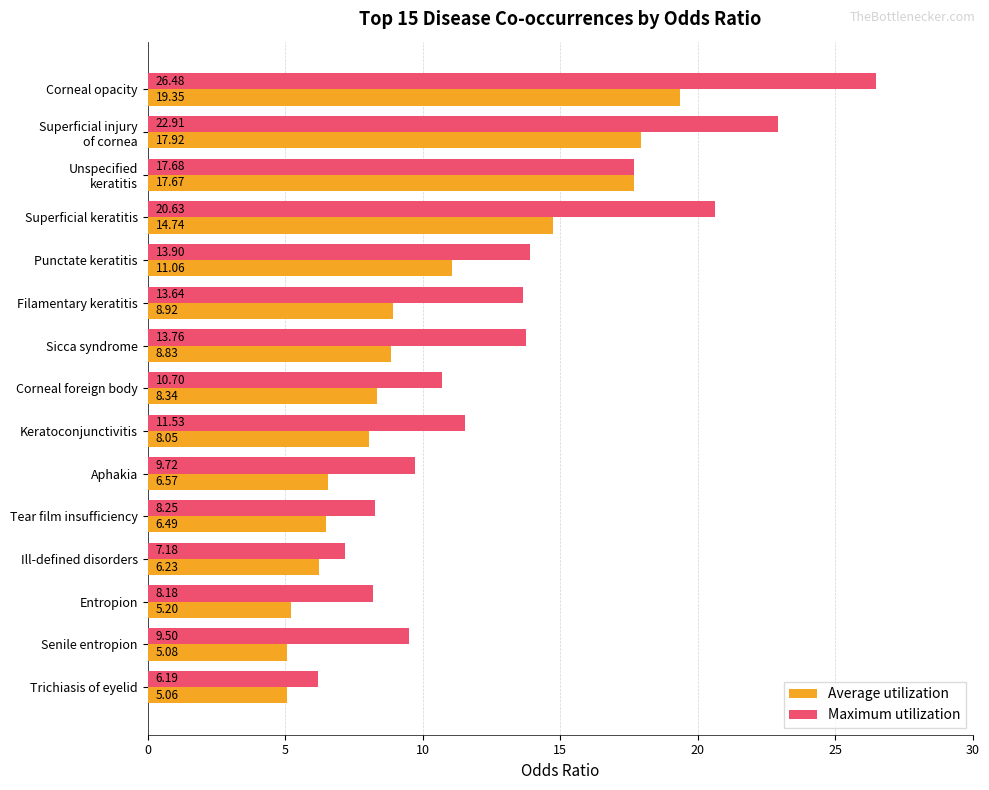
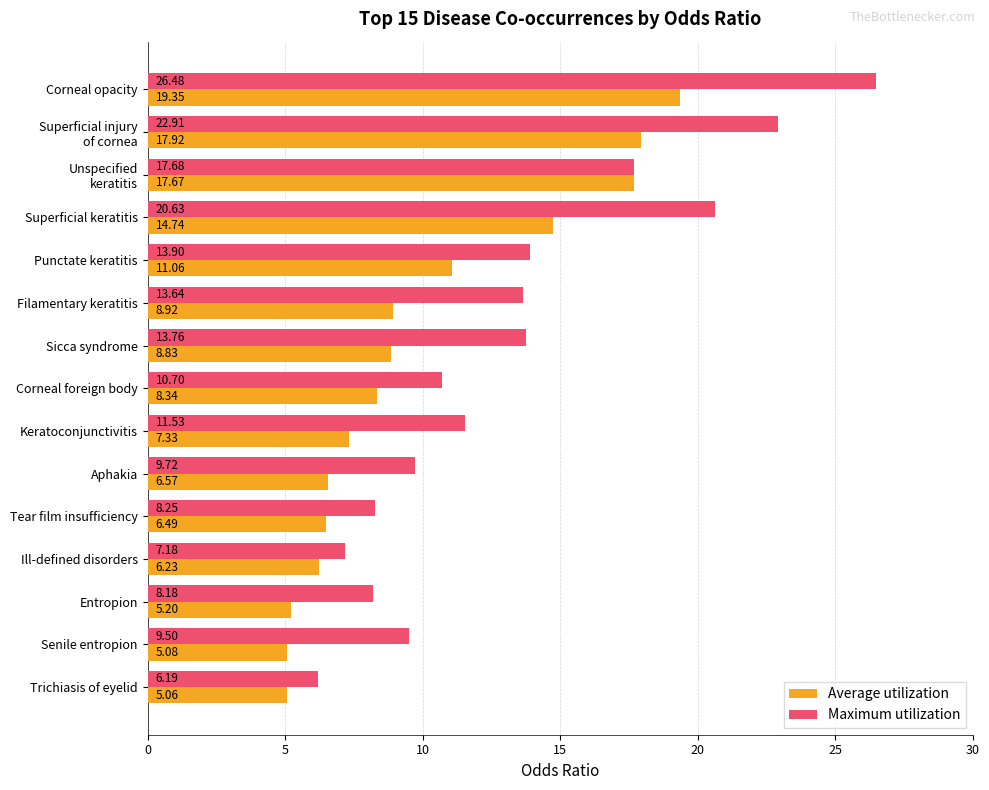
Average utilization, Keratoconjunctivitis: 8.05 -> 7.33
